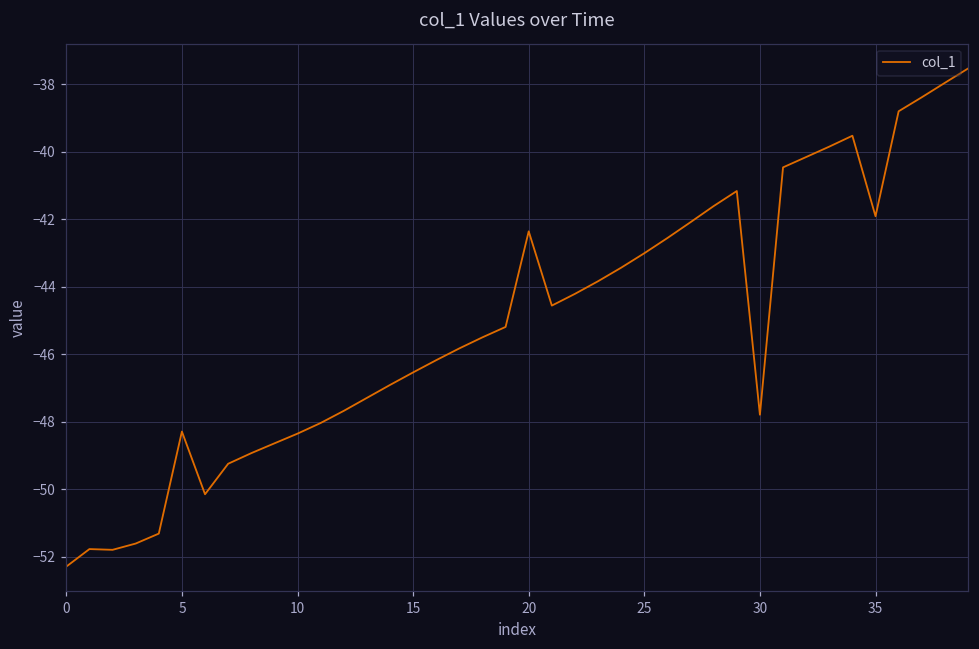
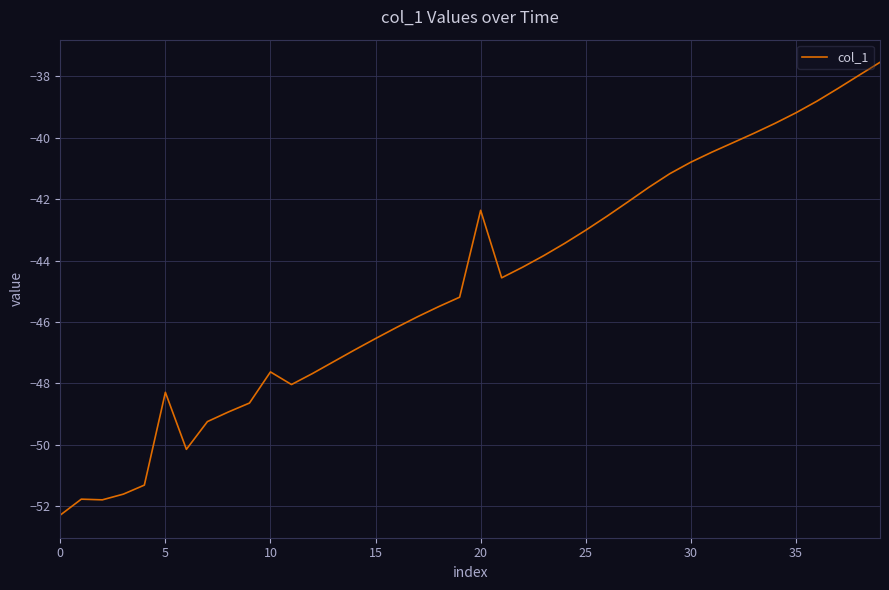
10: -48.4 -> -47.6
30: -47.8 -> -40.8
35: -41.9 -> -39.2
